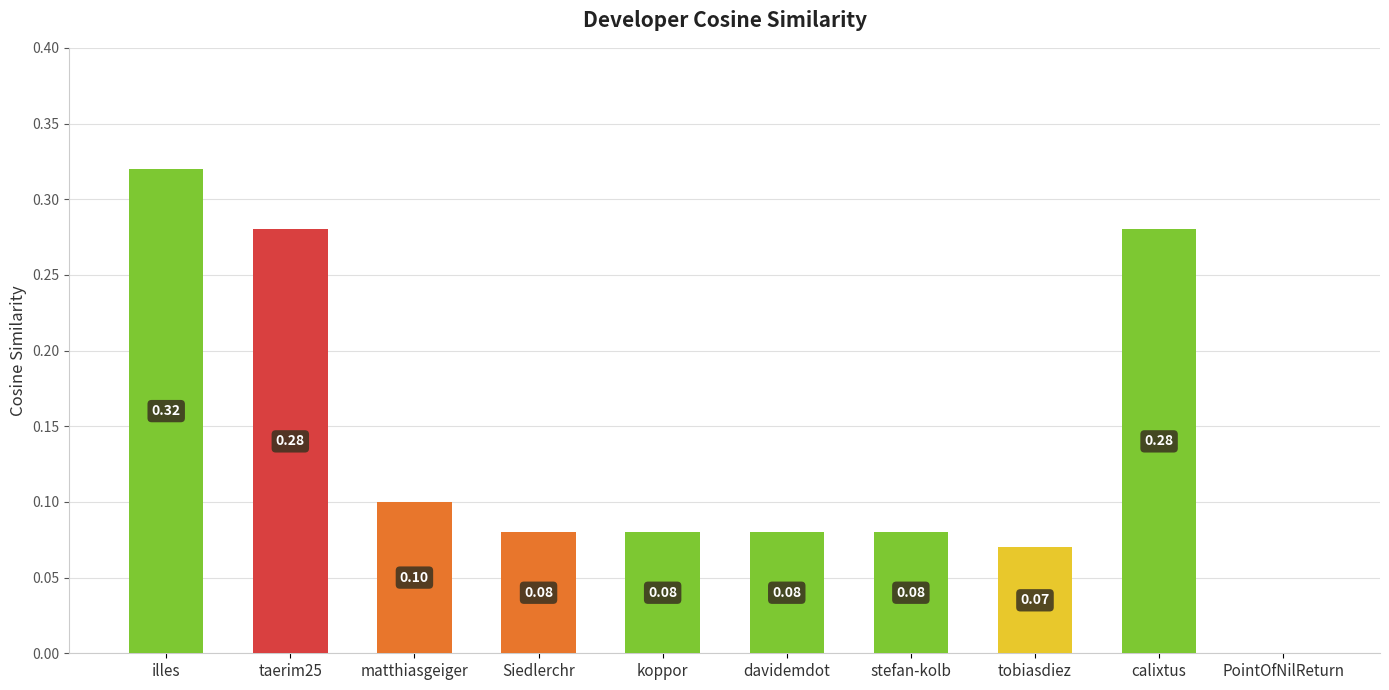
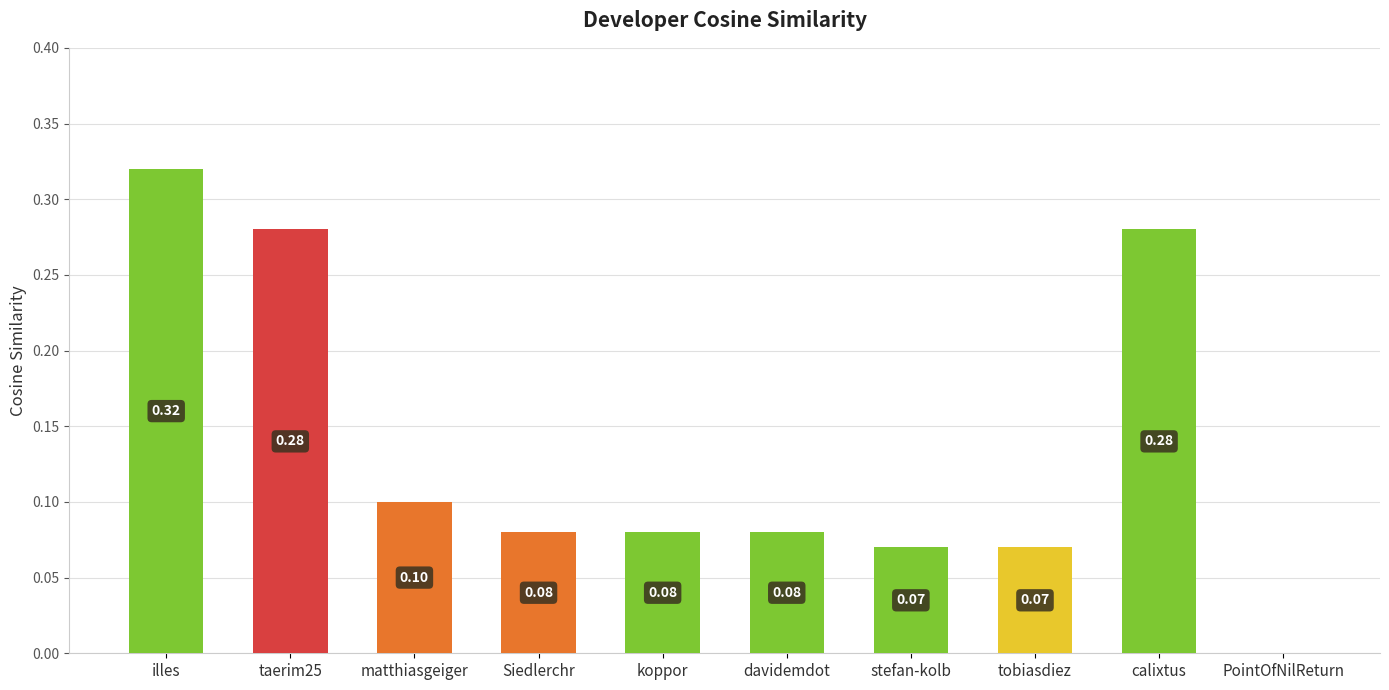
stefan-kolb: 0.08 -> 0.07
